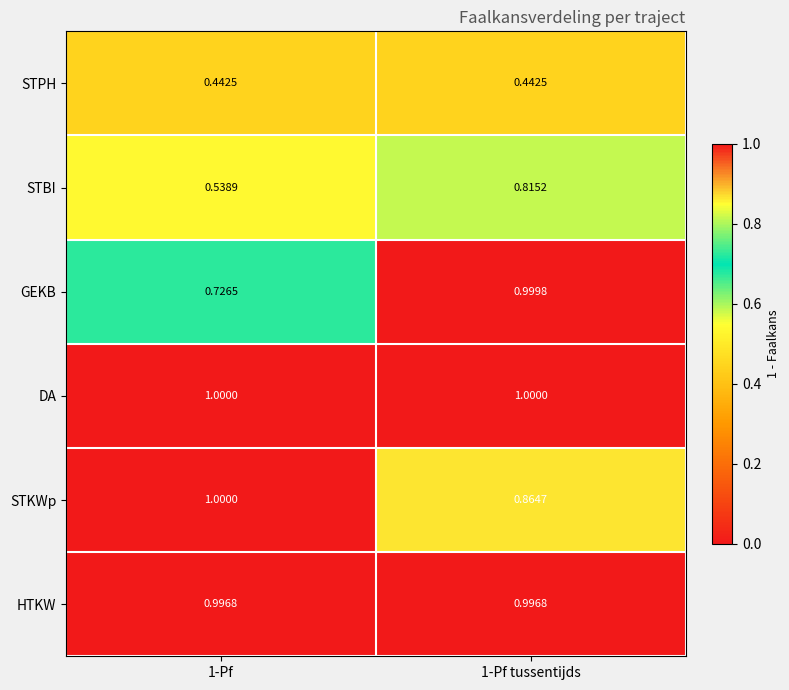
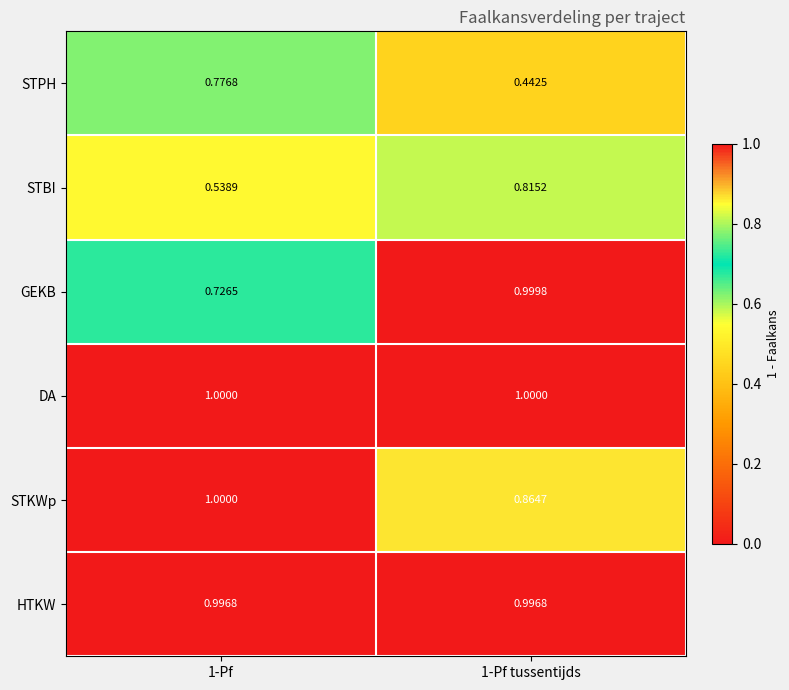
STPH, 1-Pf: 0.4425 -> 0.7768
